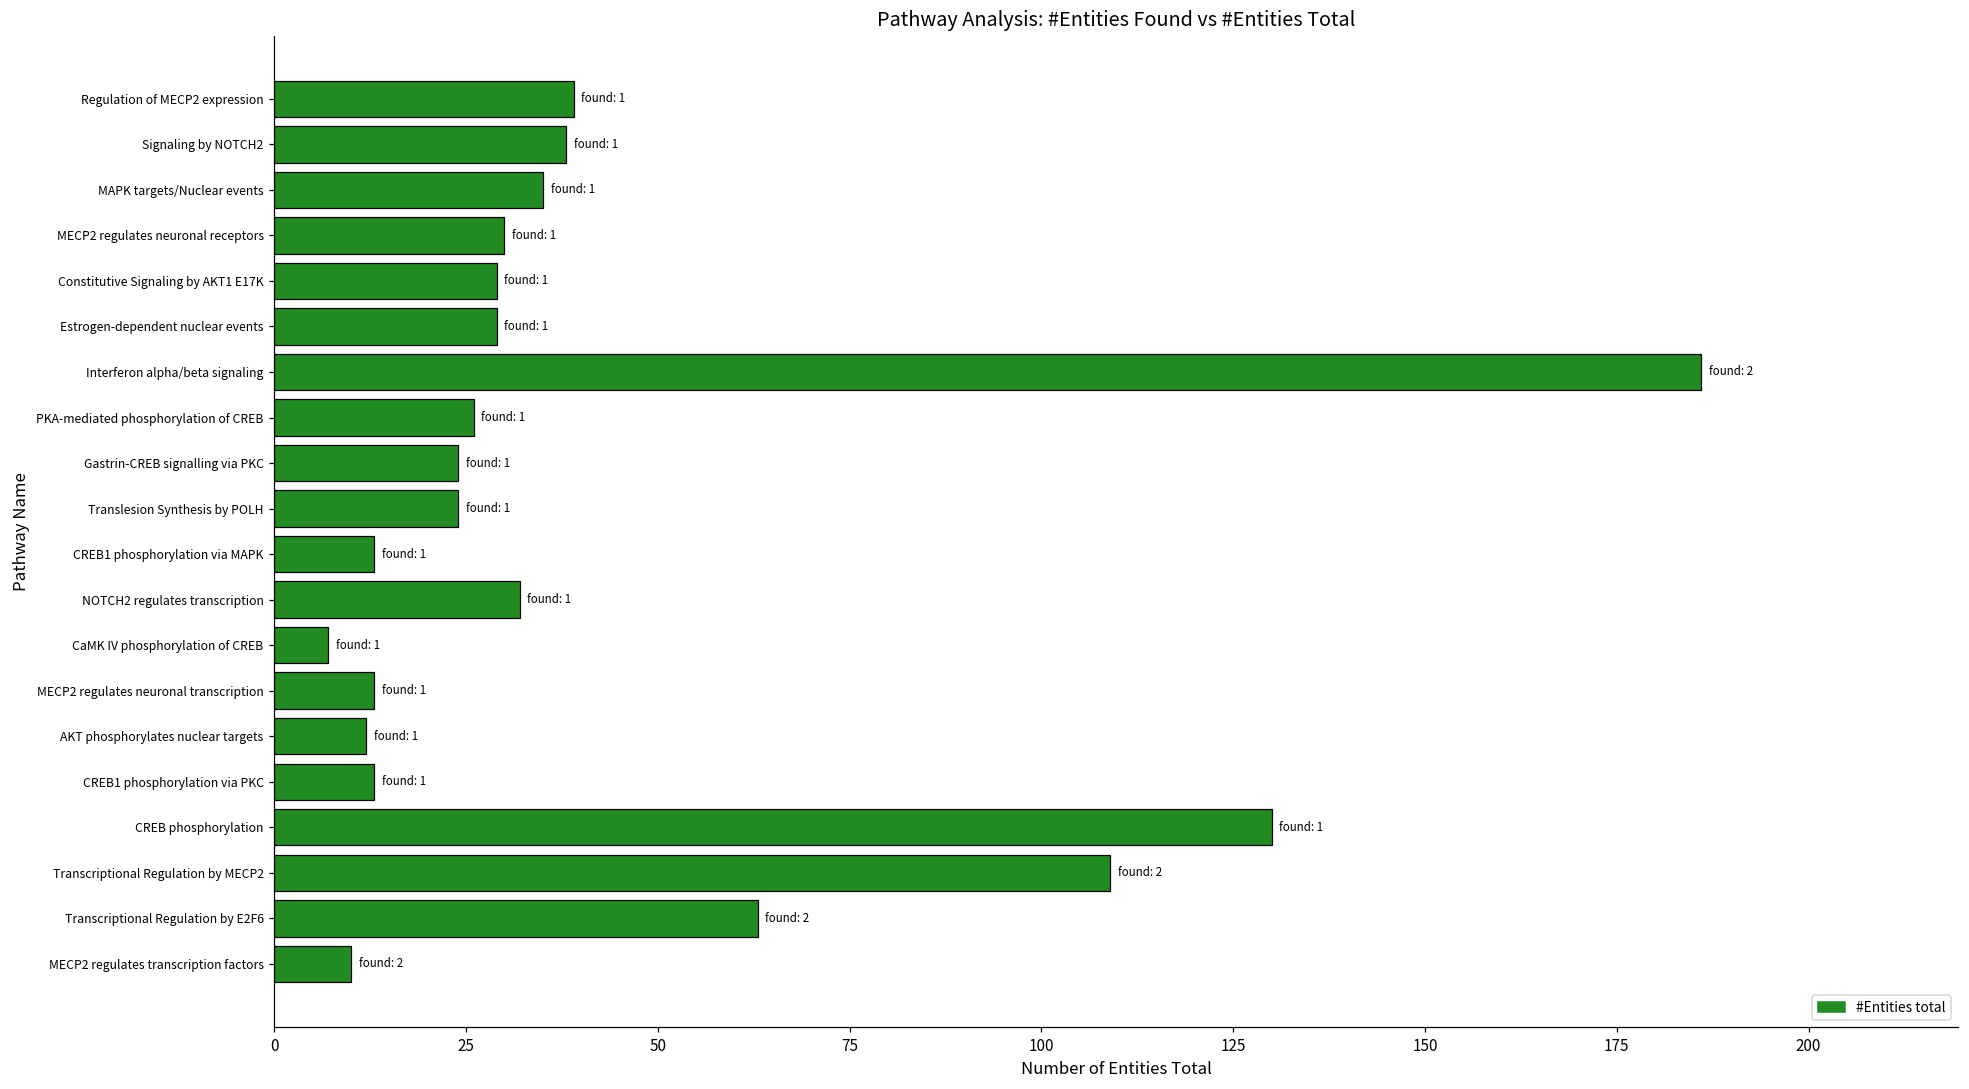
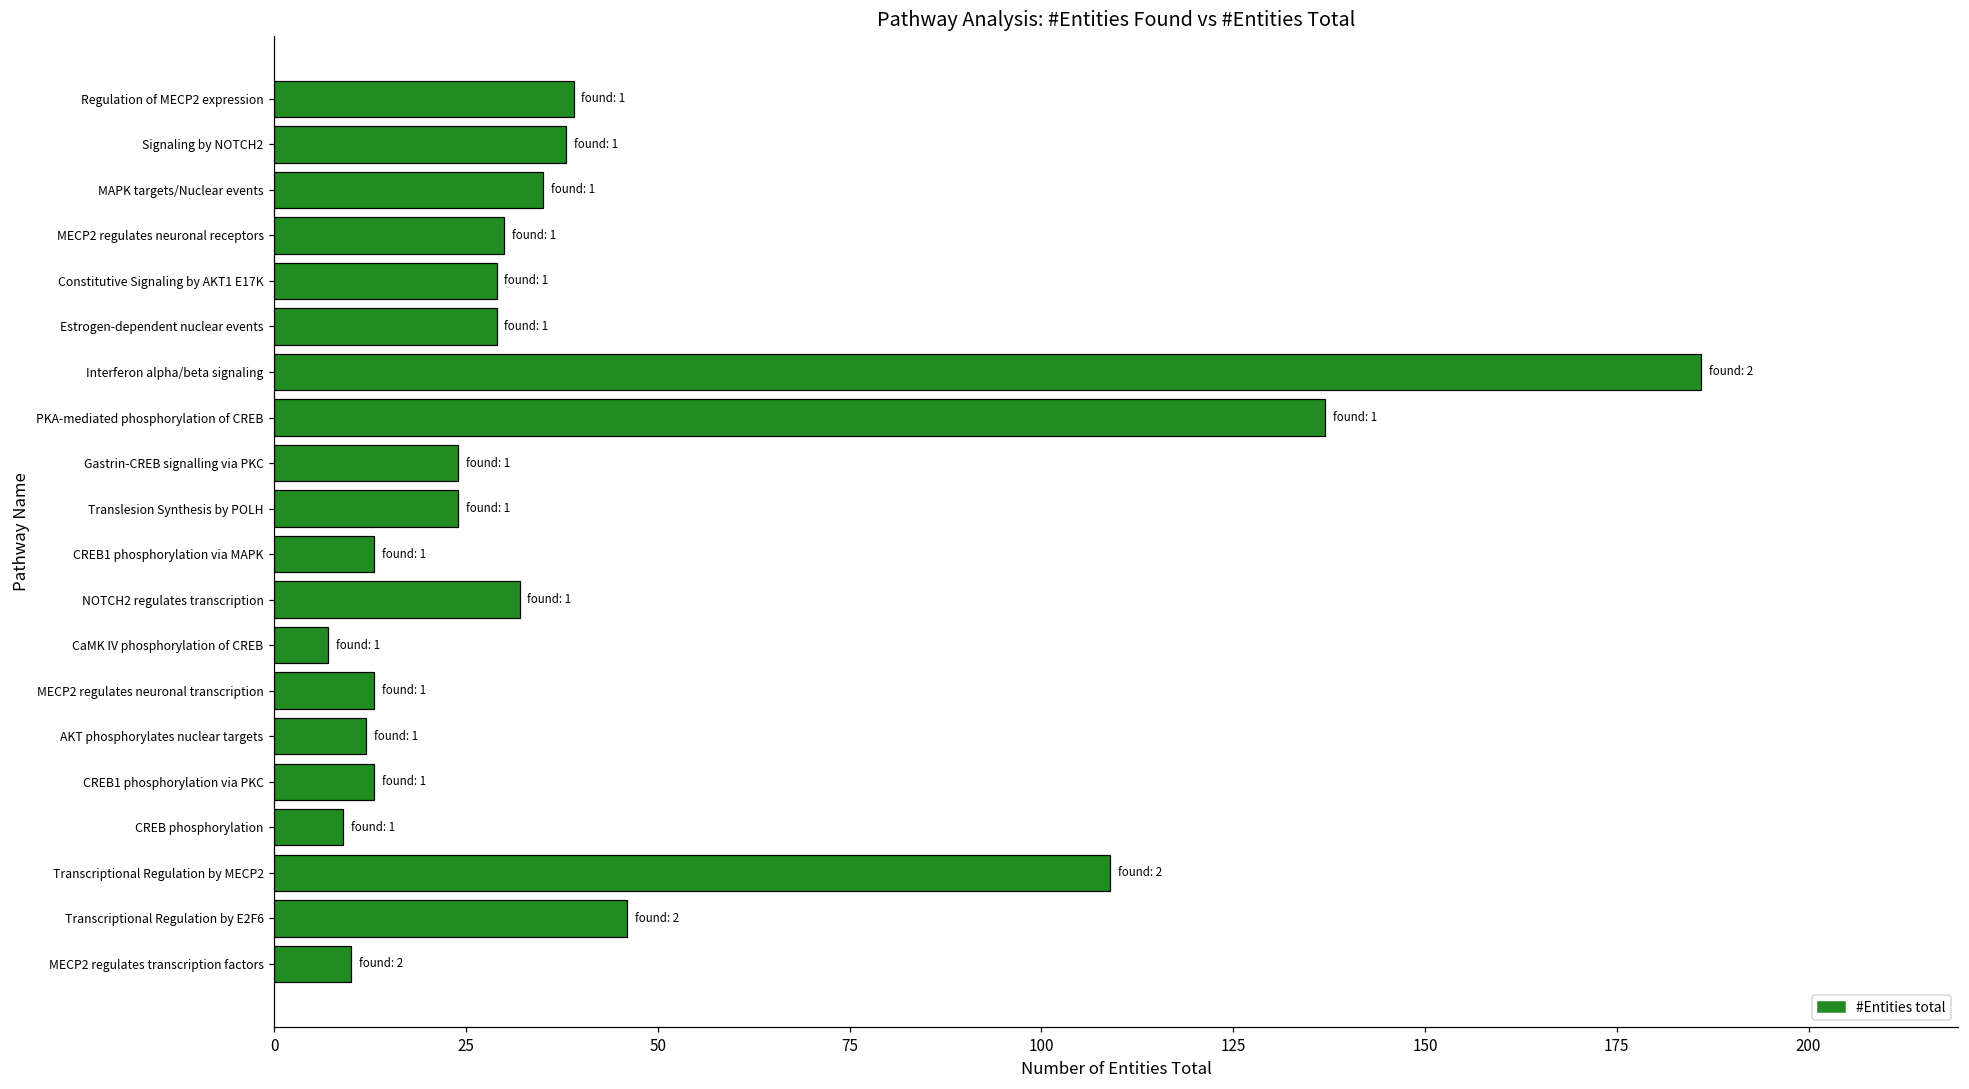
PKA-mediated phosphorylation of CREB: 26 -> 137
CREB phosphorylation: 130 -> 9
Transcriptional Regulation by E2F6: 63 -> 46
